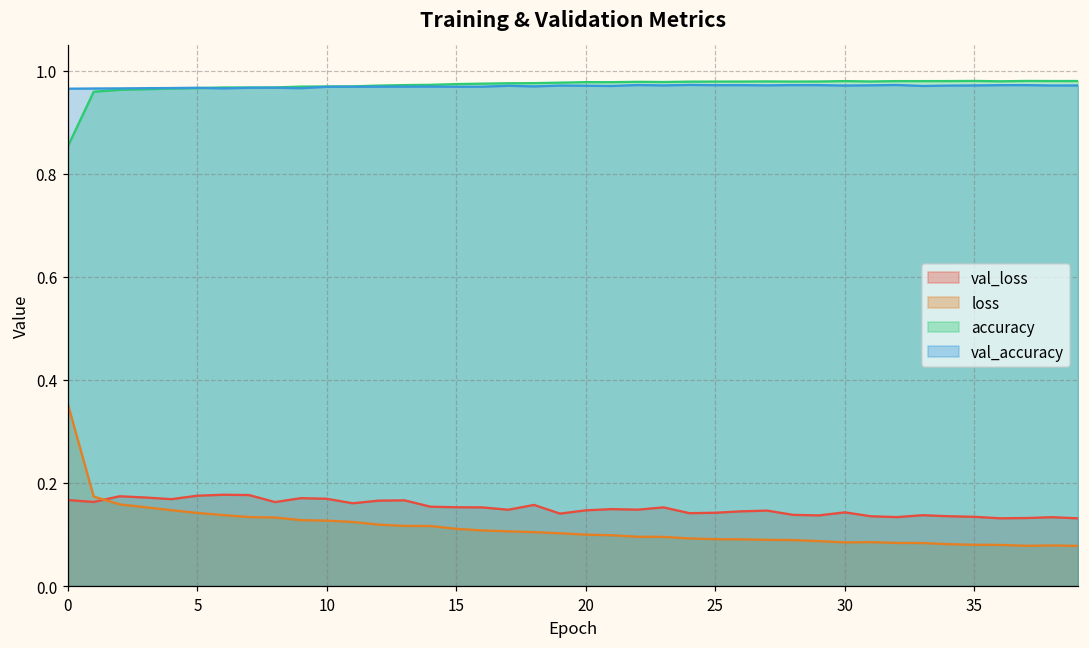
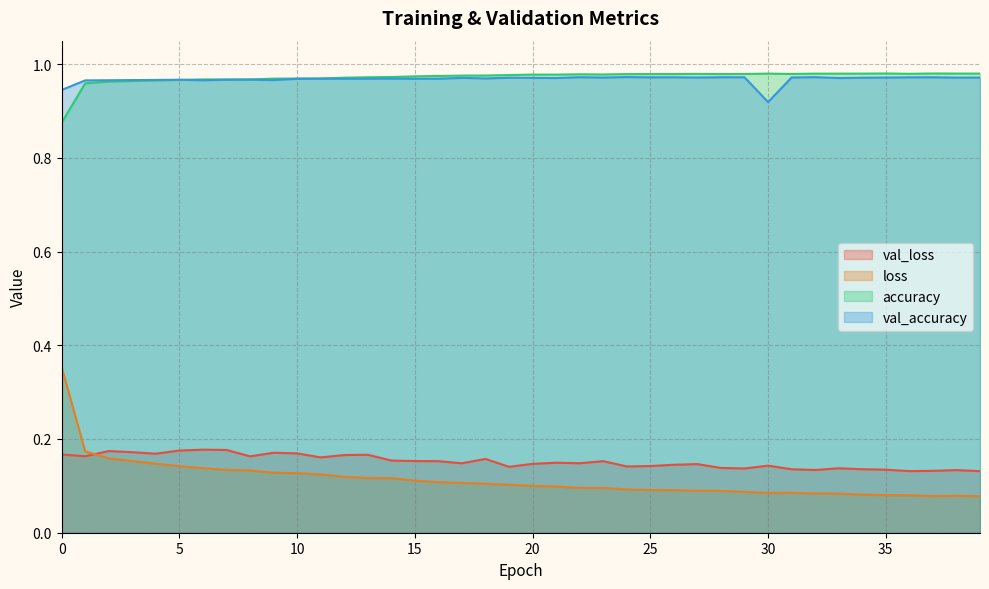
accuracy, 0: 0.85 -> 0.87
val_accuracy, 0: 0.96 -> 0.94
val_accuracy, 30: 0.97 -> 0.92
